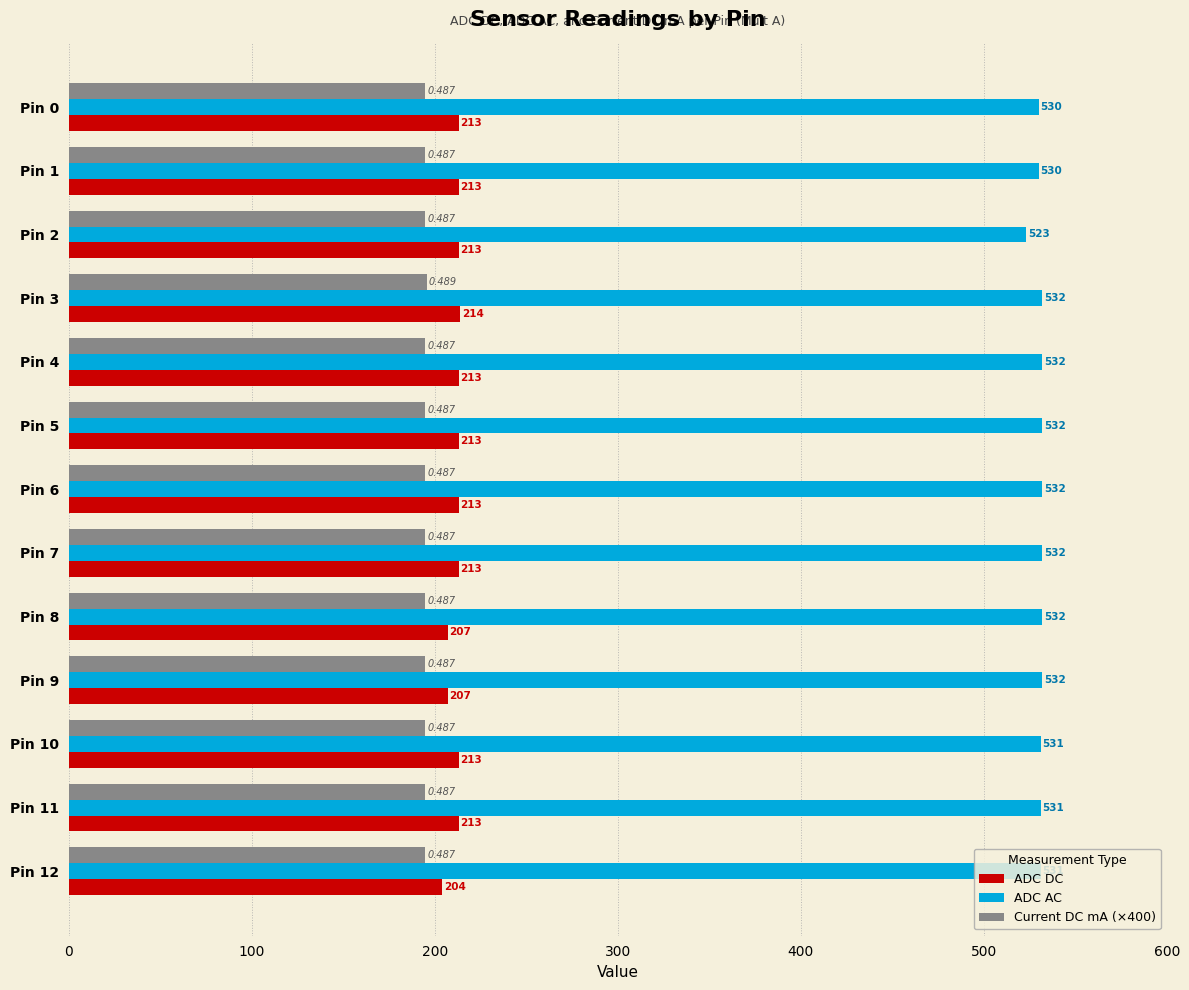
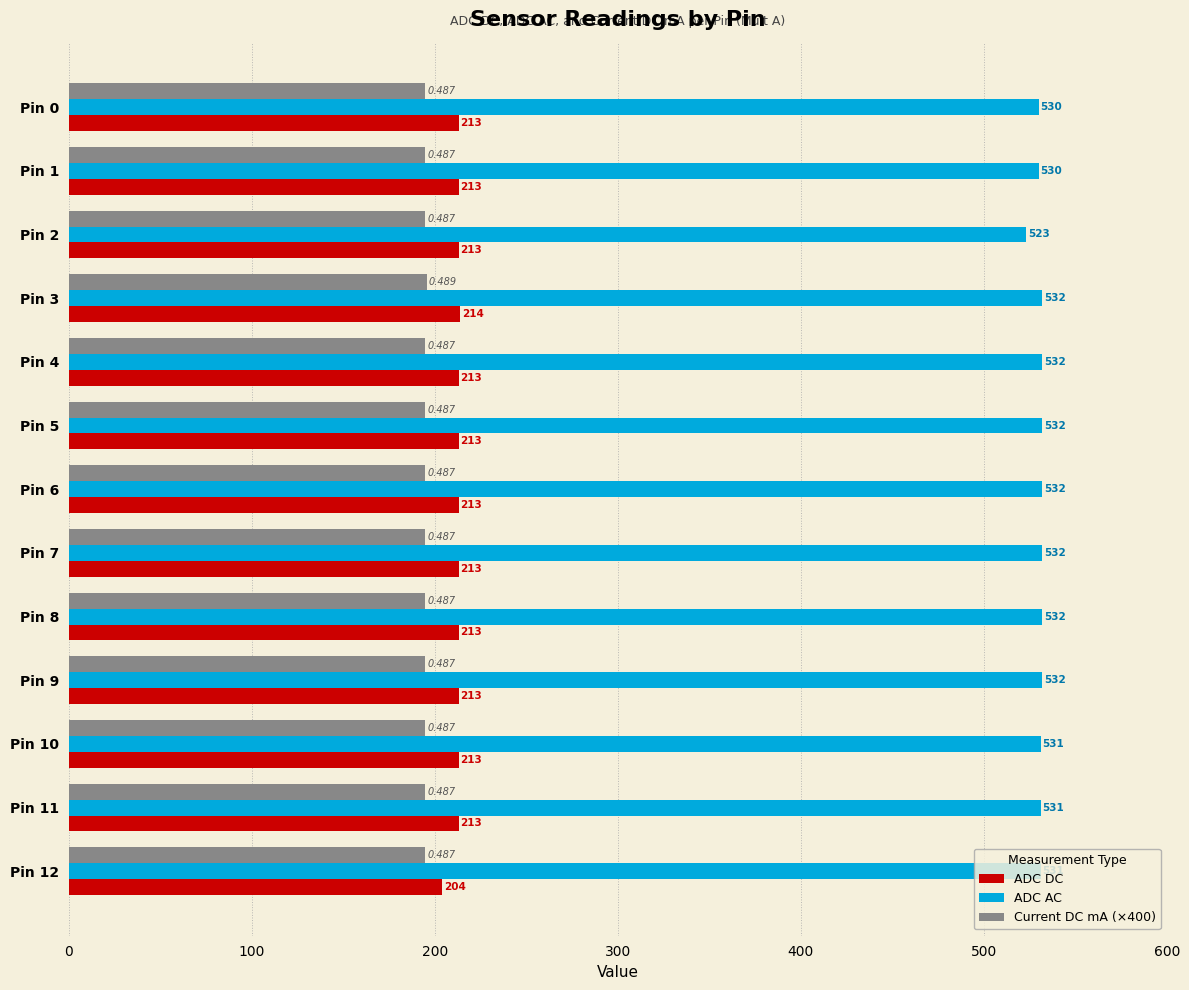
ADC DC, Pin 8: 207 -> 213
ADC DC, Pin 9: 207 -> 213
